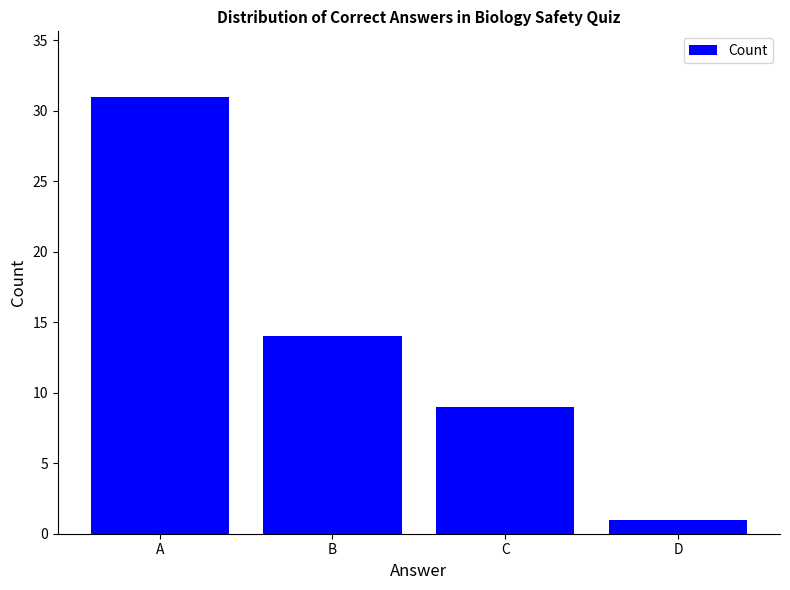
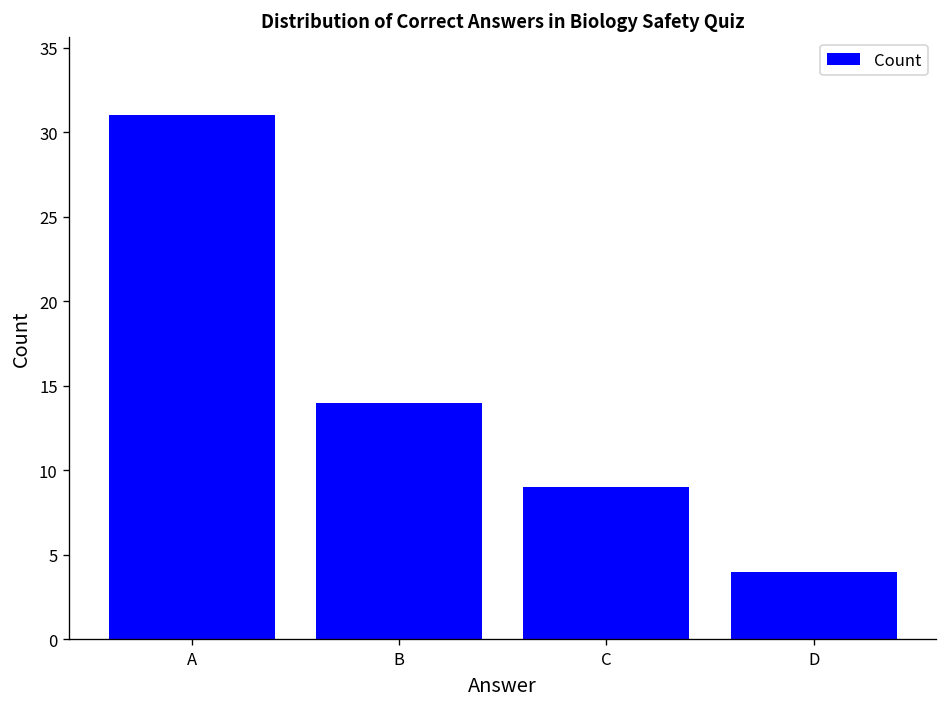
D: 1 -> 4
